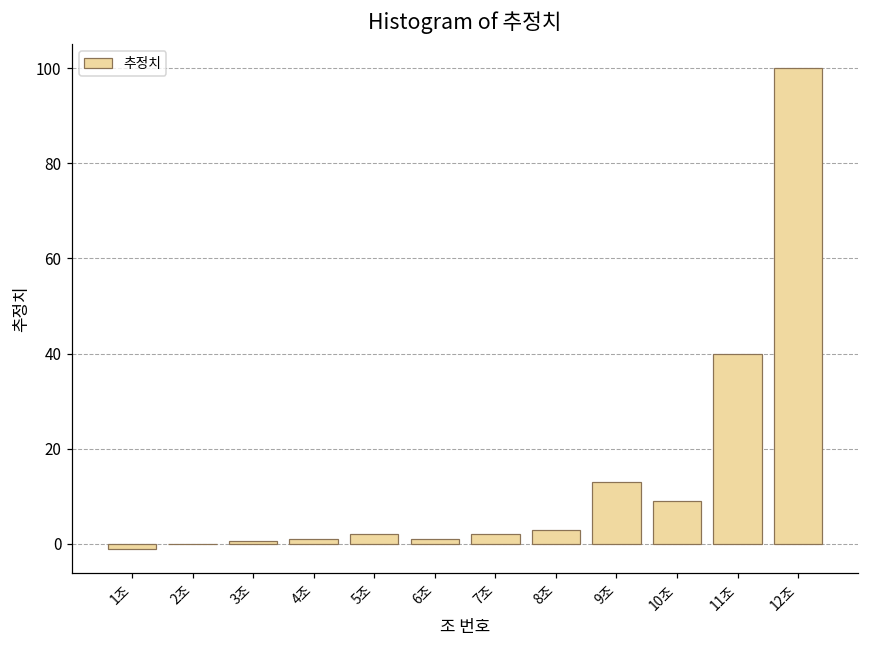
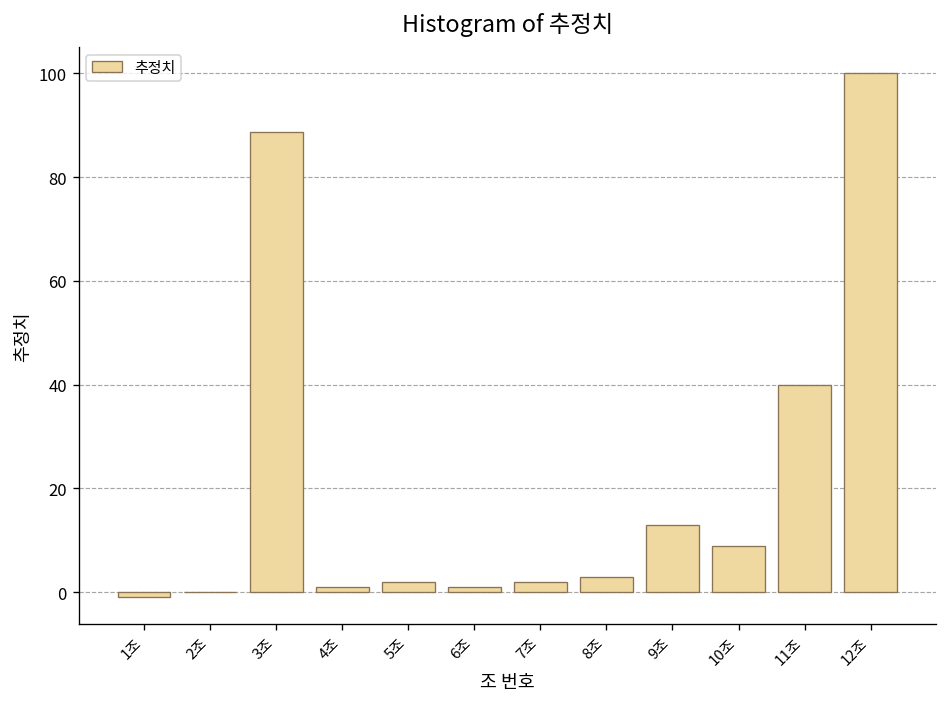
3조: 1 -> 89
